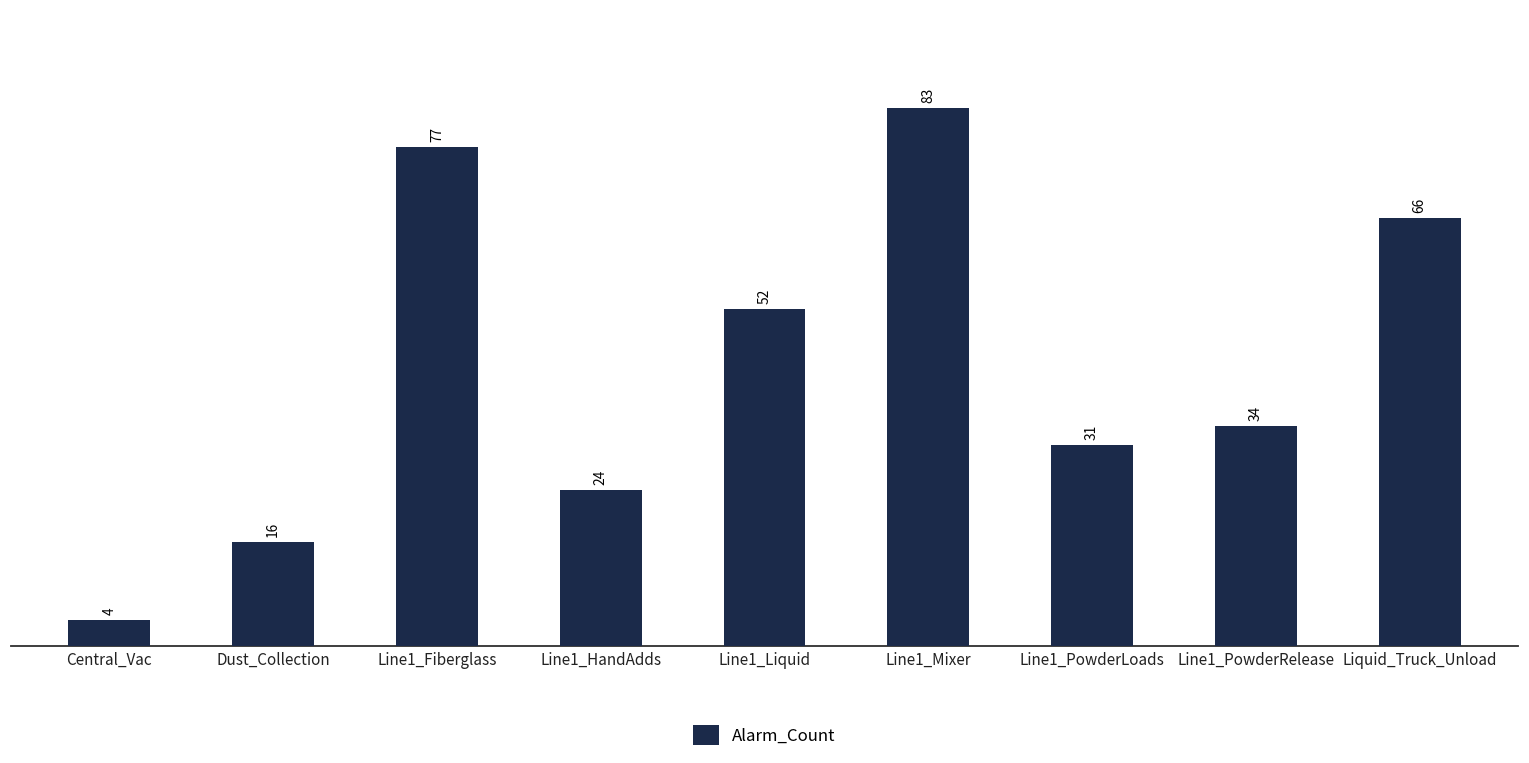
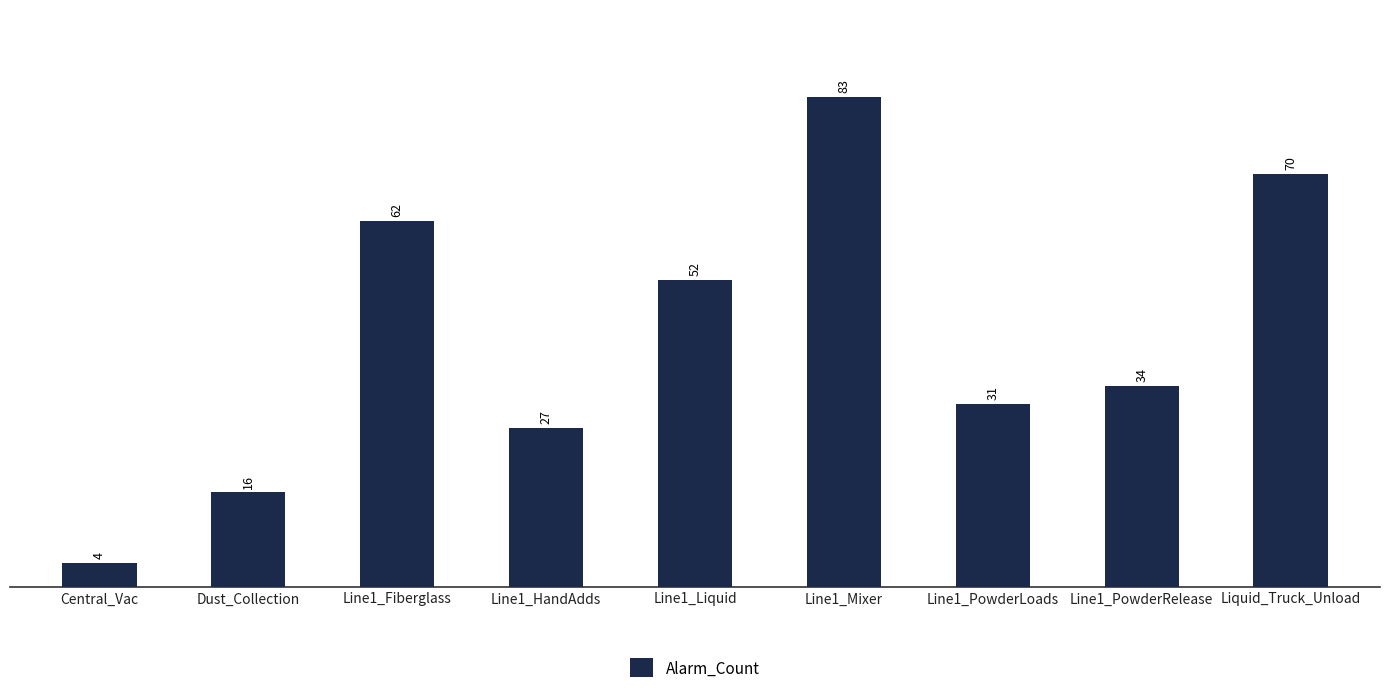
Line1_Fiberglass: 77 -> 62
Line1_HandAdds: 24 -> 27
Liquid_Truck_Unload: 66 -> 70
